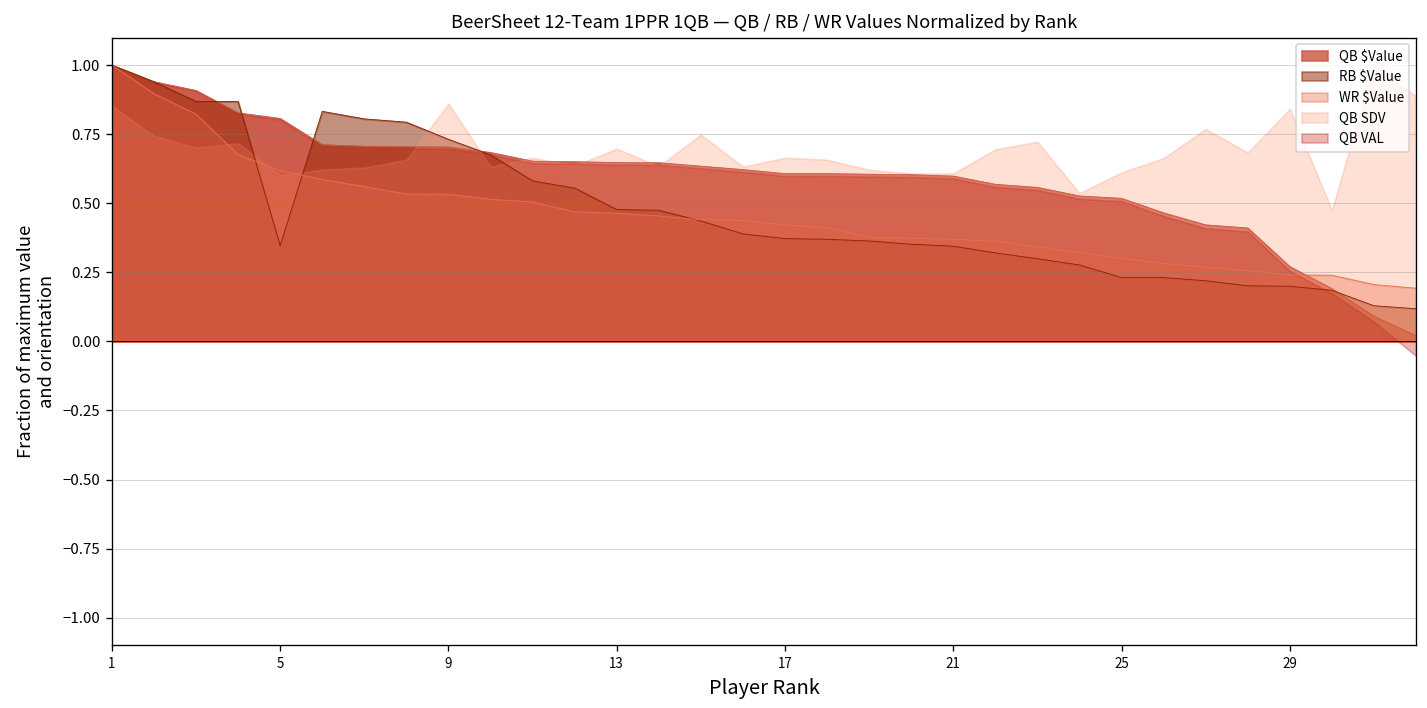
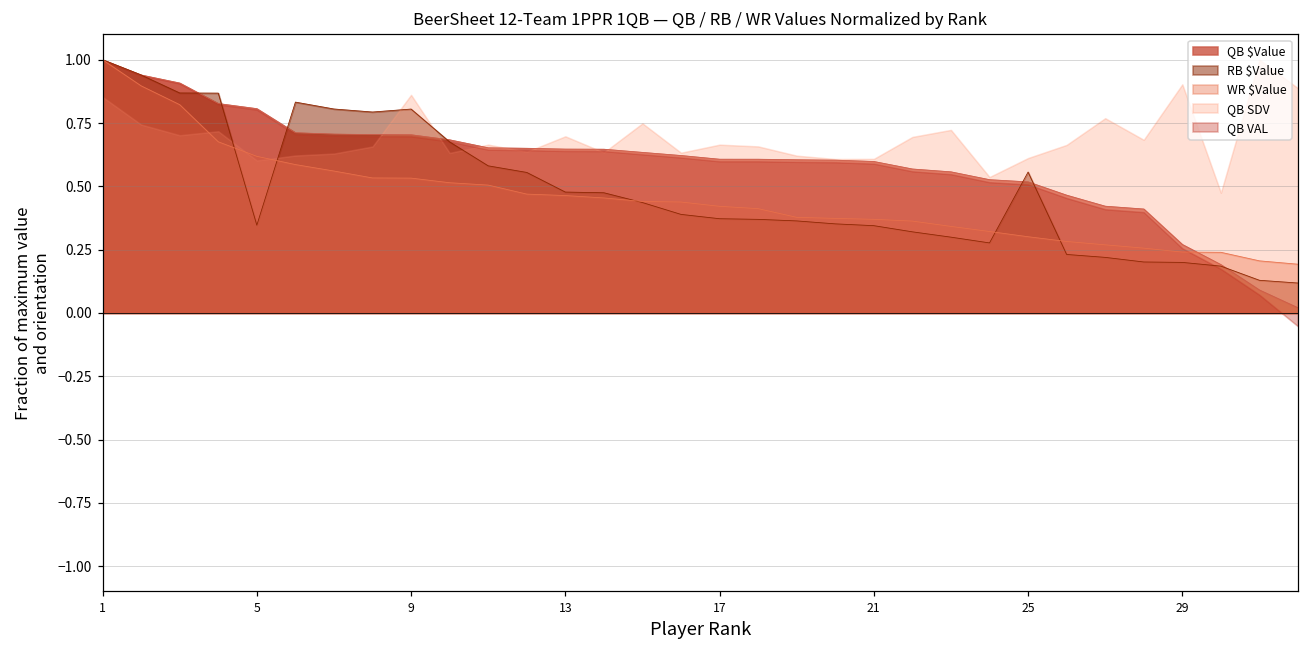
RB $Value, 9: 0.73 -> 0.81
RB $Value, 25: 0.23 -> 0.56
QB SDV, 29: 0.84 -> 0.90
